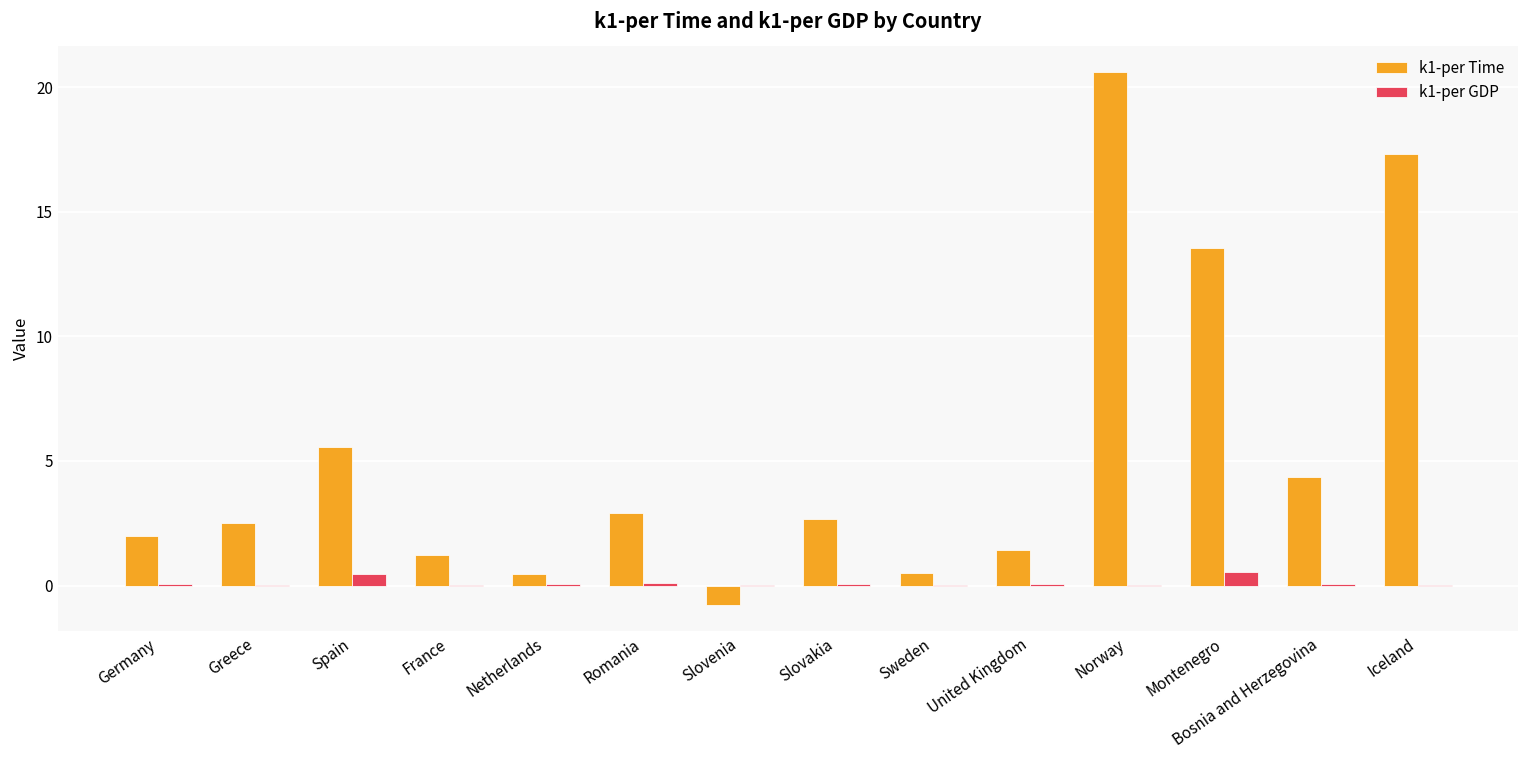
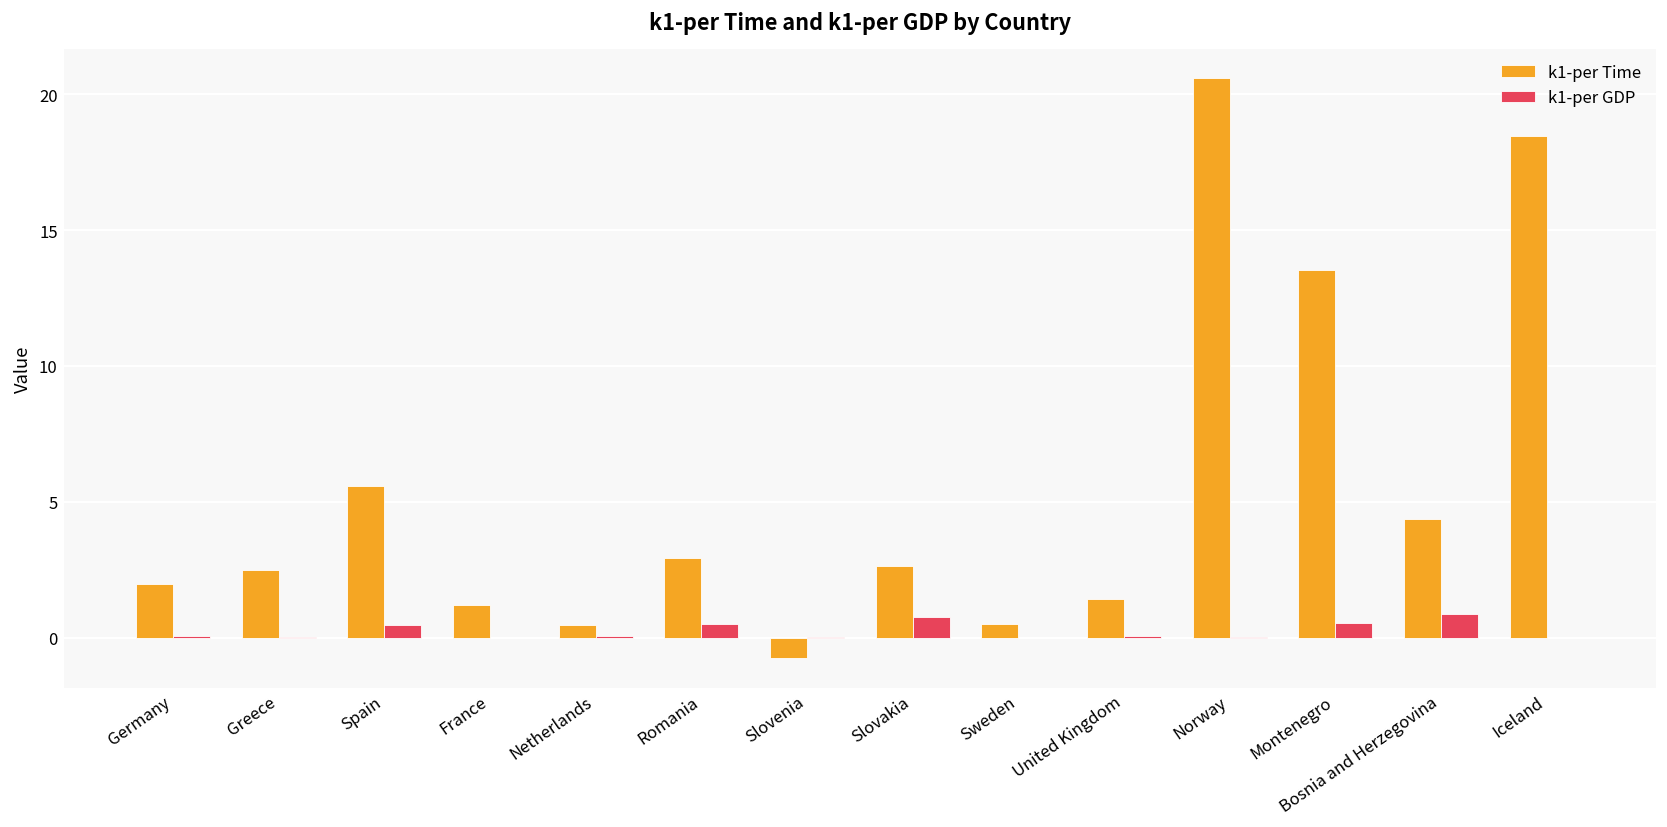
k1-per GDP, Romania: 0.1 -> 0.5
k1-per GDP, Slovakia: 0.1 -> 0.8
k1-per GDP, Bosnia and Herzegovina: 0.1 -> 0.9
k1-per Time, Iceland: 17.3 -> 18.5
